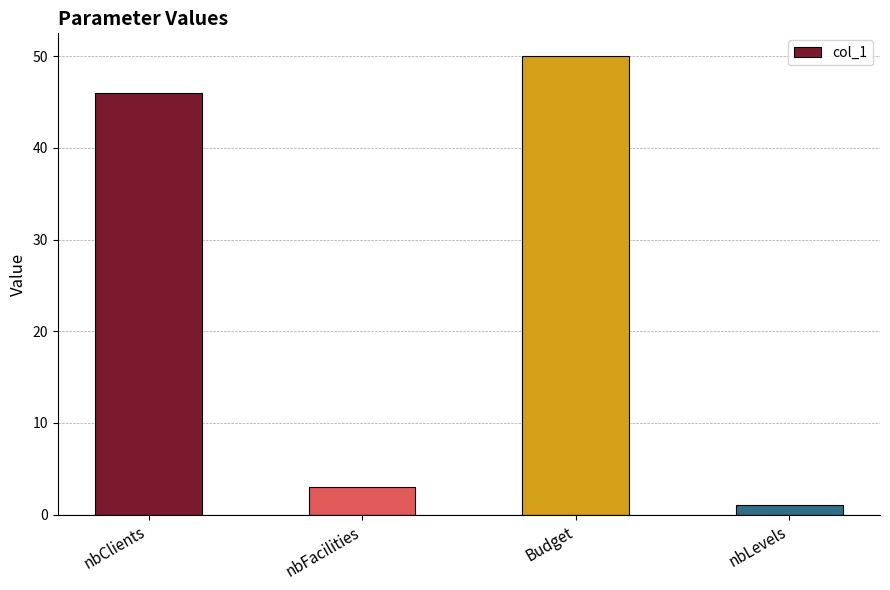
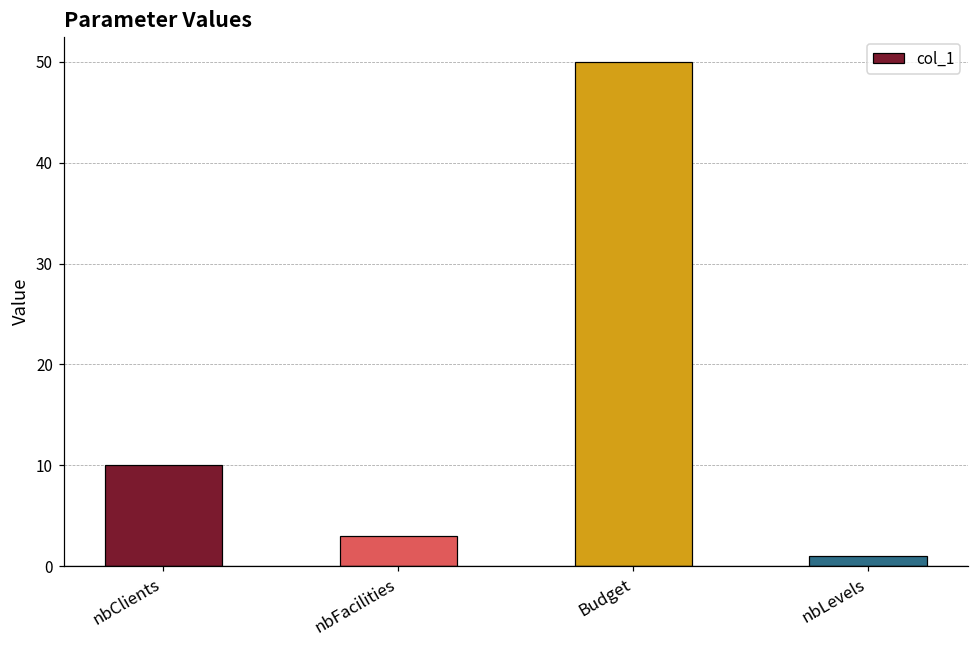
nbClients: 46 -> 10
